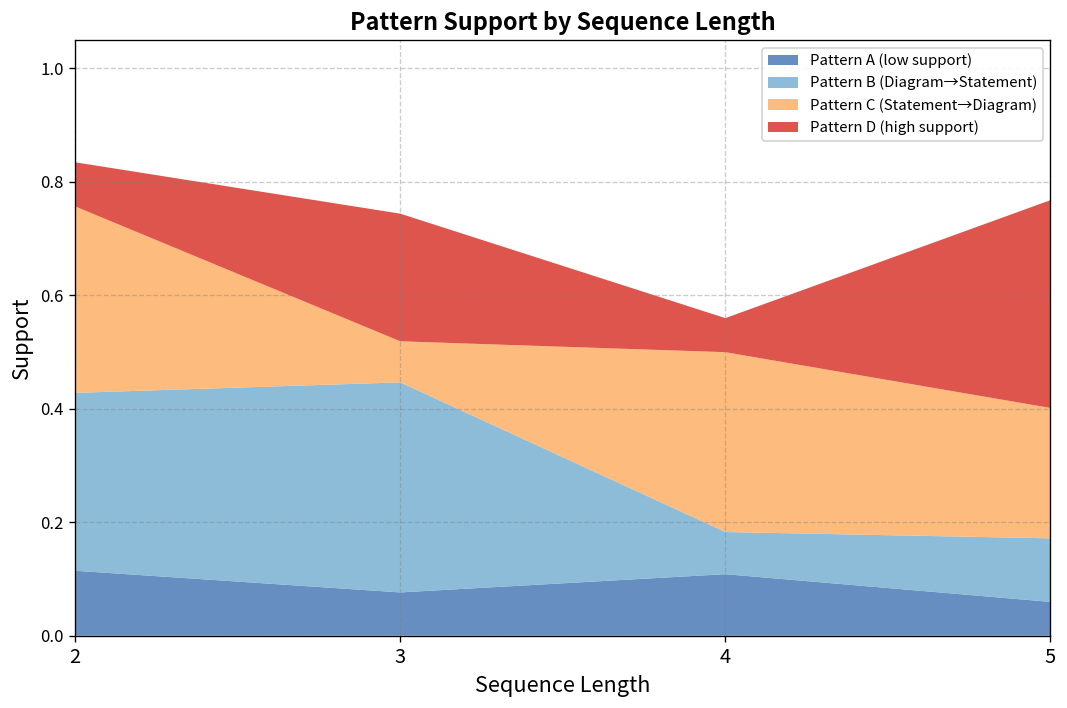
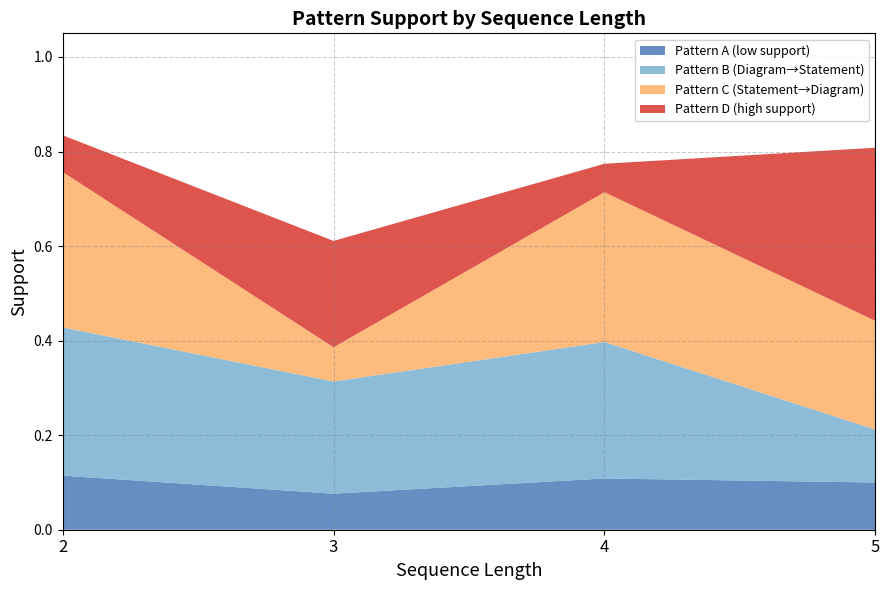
Pattern B (Diagram→Statement), 3: 0.37 -> 0.24
Pattern B (Diagram→Statement), 4: 0.07 -> 0.29
Pattern A (low support), 5: 0.06 -> 0.10
